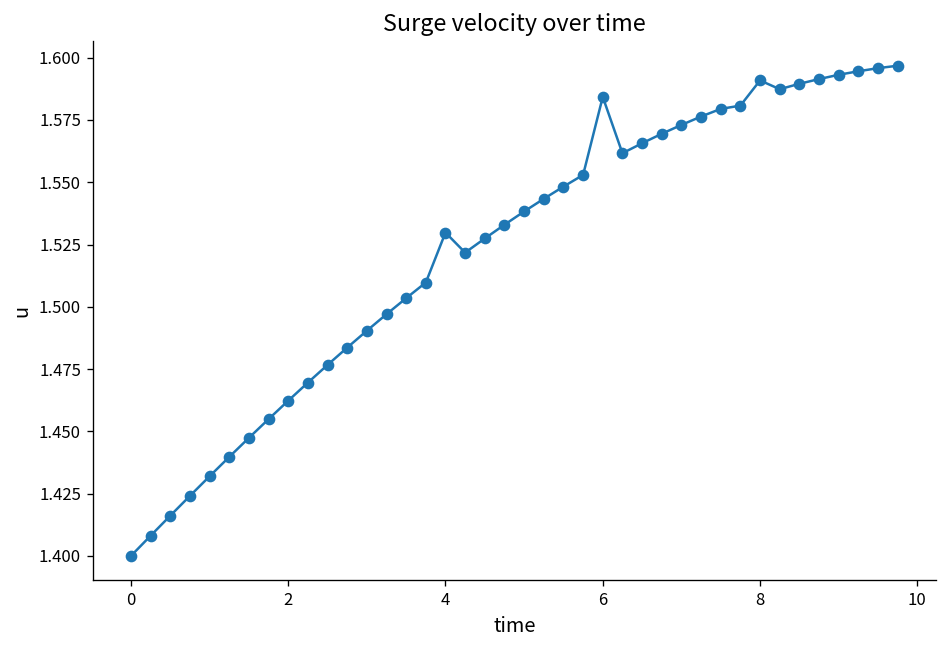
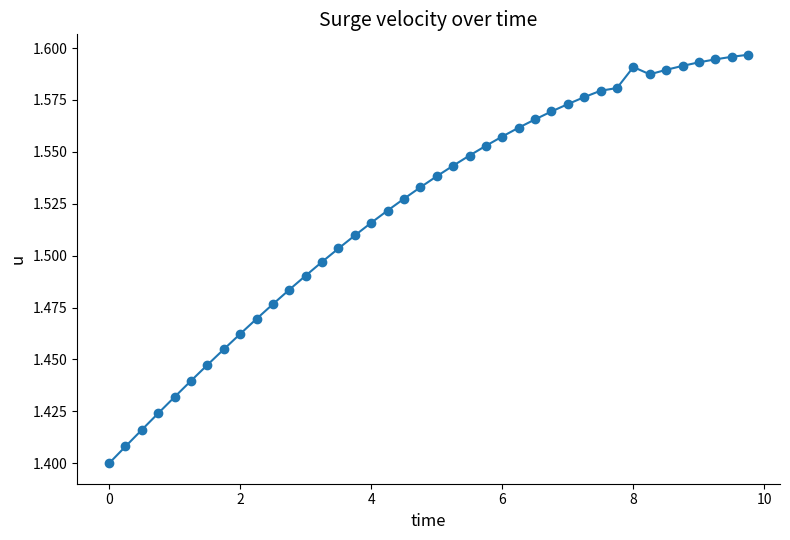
4: 1.530 -> 1.516
6: 1.584 -> 1.557
